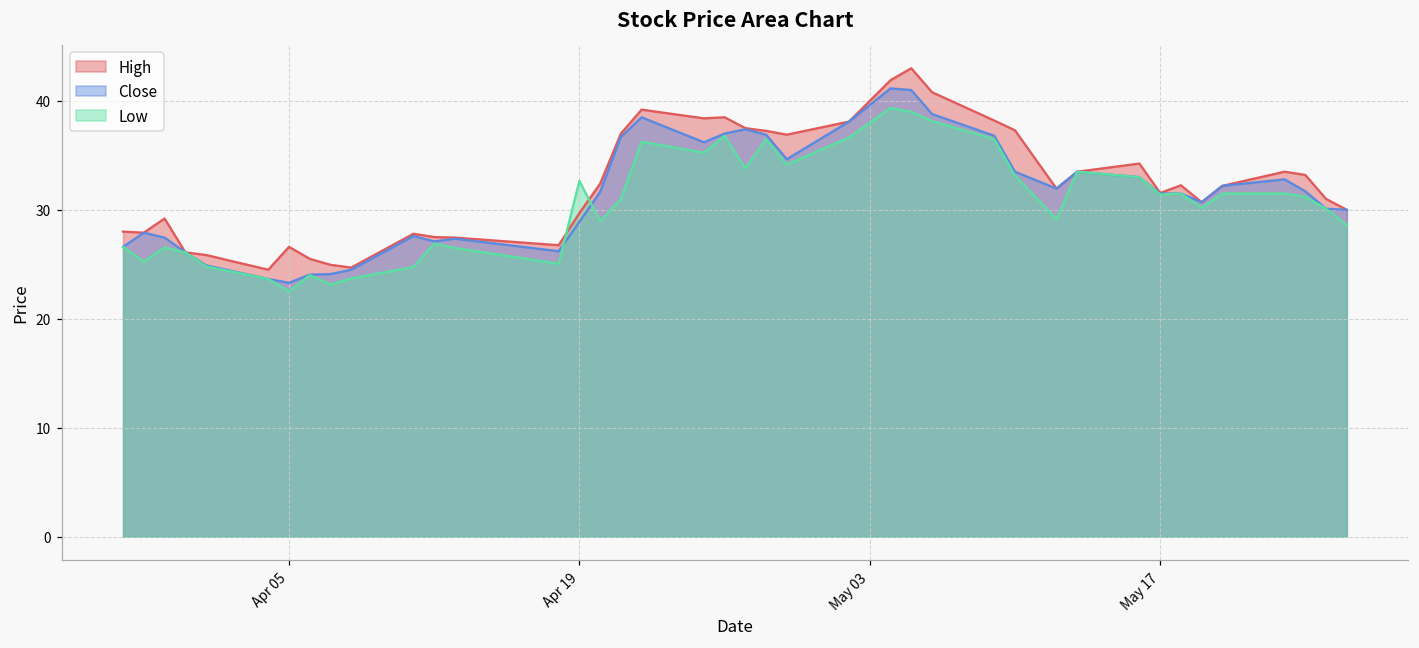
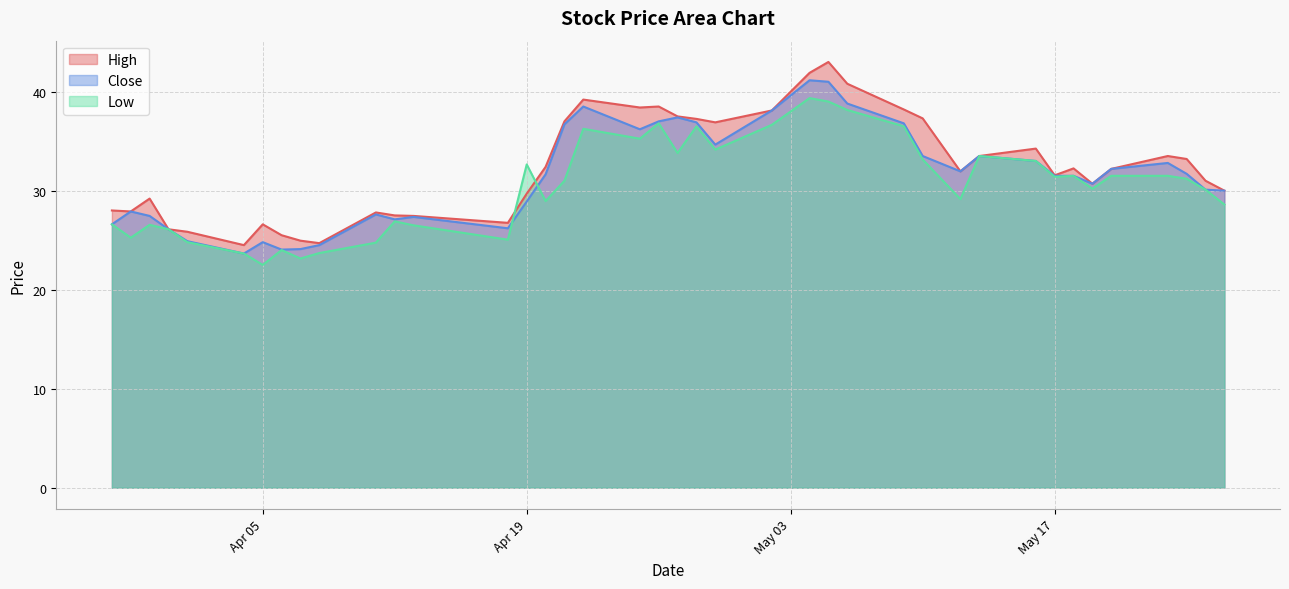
Close, Apr 05: 23 -> 25
